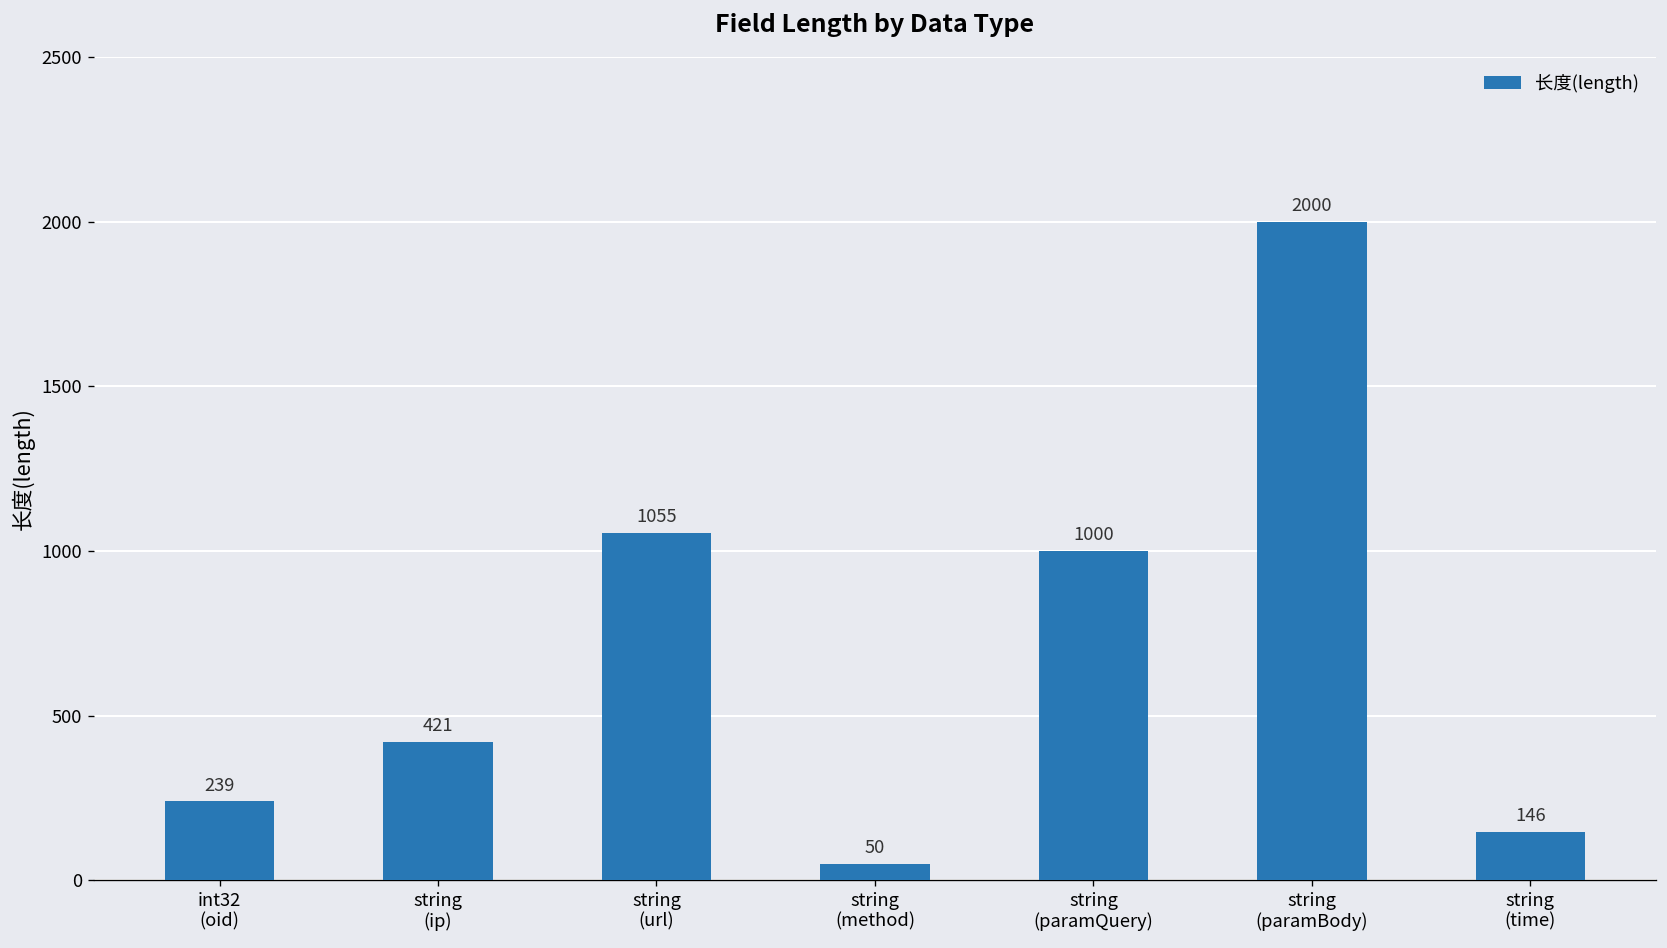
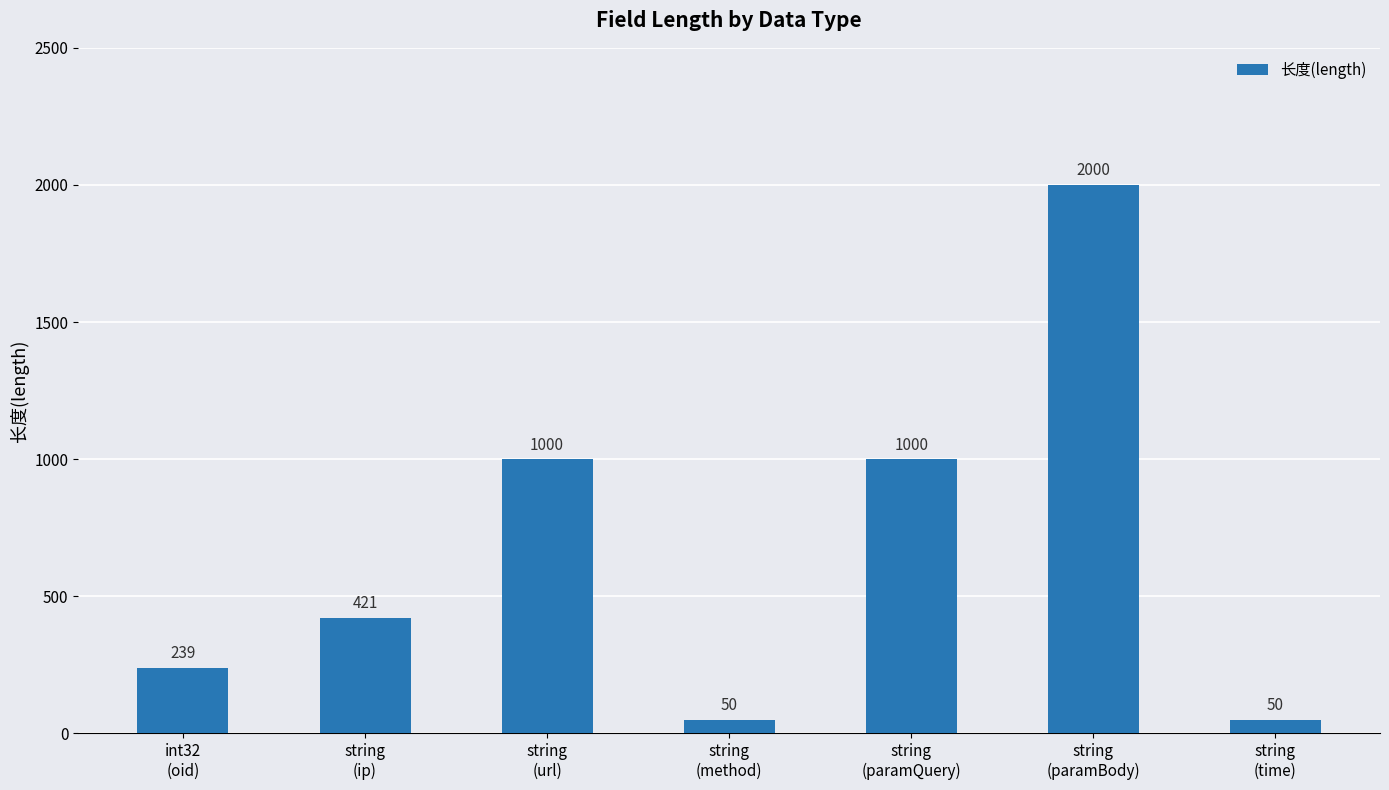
string (url): 1055 -> 1000
string (time): 146 -> 50
